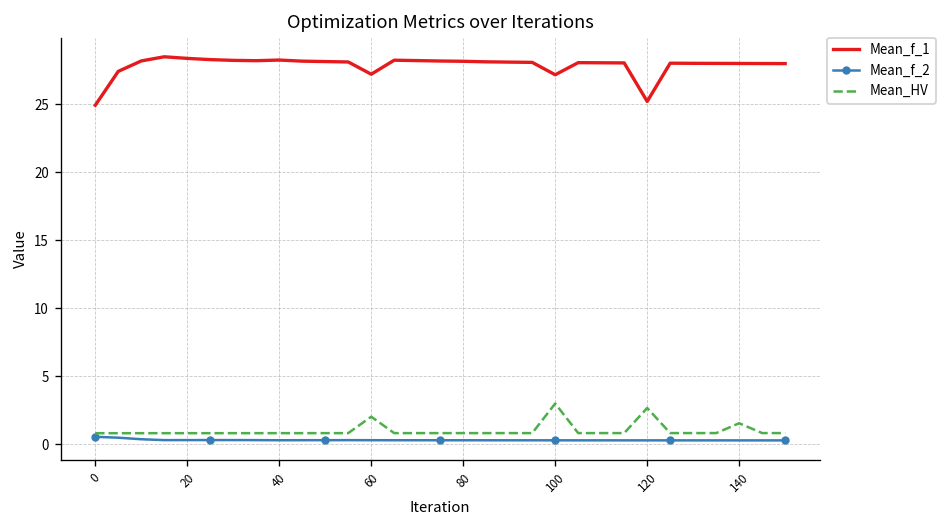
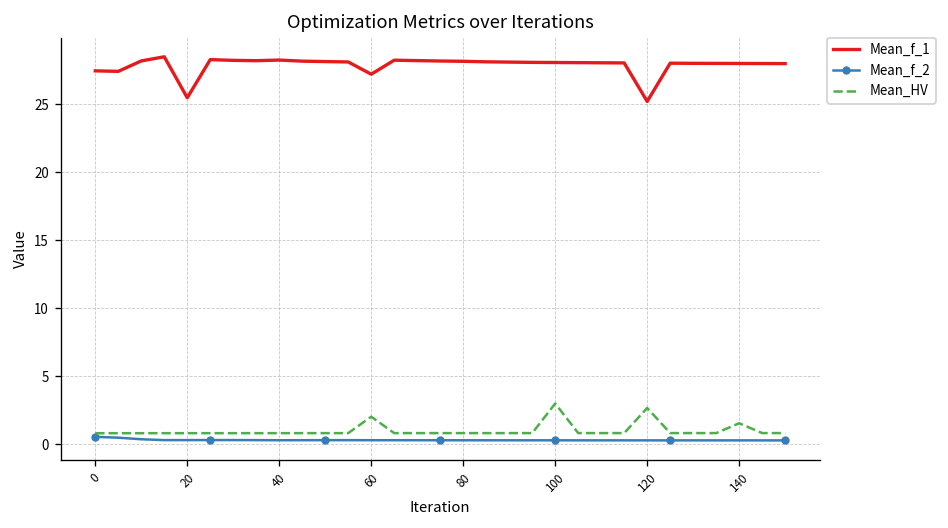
Mean_f_1, 0: 24.9 -> 27.4
Mean_f_1, 20: 28.4 -> 25.5
Mean_f_1, 100: 27.2 -> 28.1
